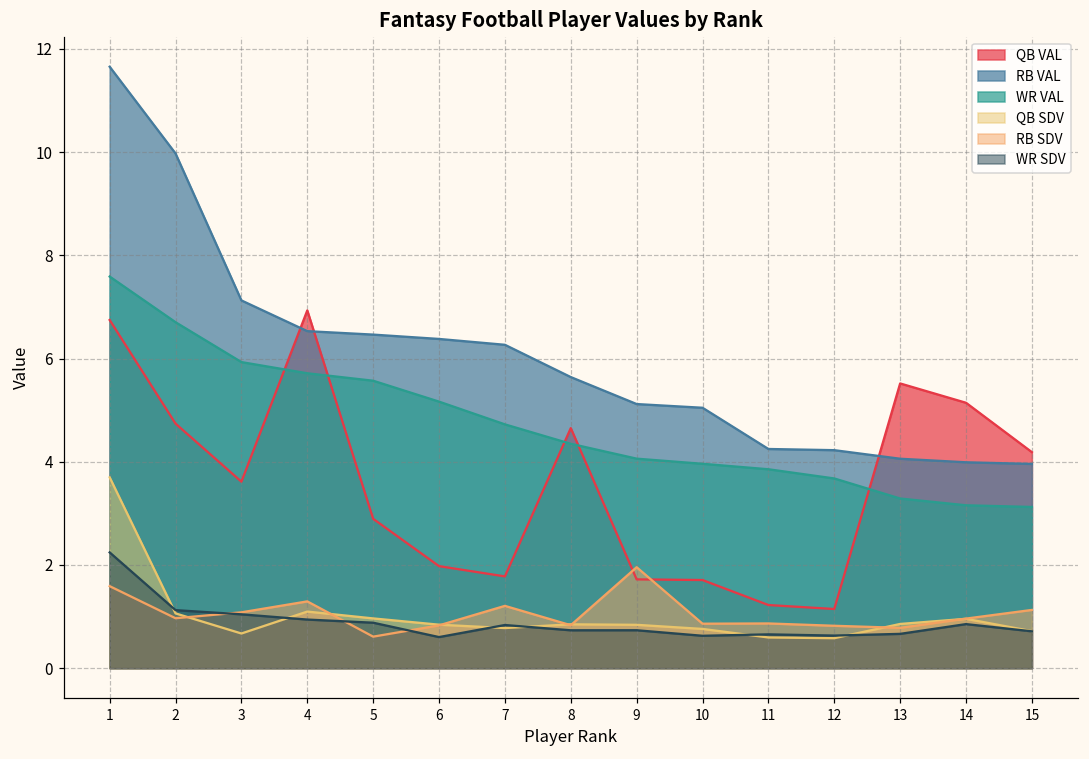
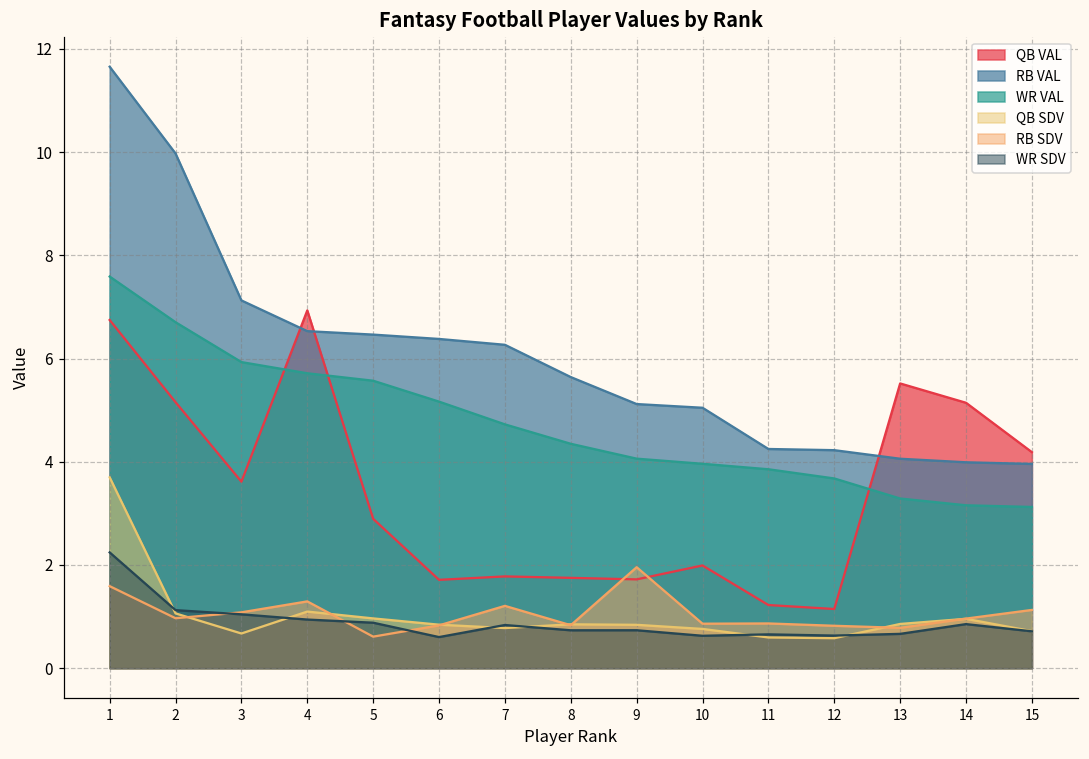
QB VAL, 2: 4.7 -> 5.2
QB VAL, 6: 2.0 -> 1.7
QB VAL, 8: 4.7 -> 1.7
QB VAL, 10: 1.7 -> 2.0
